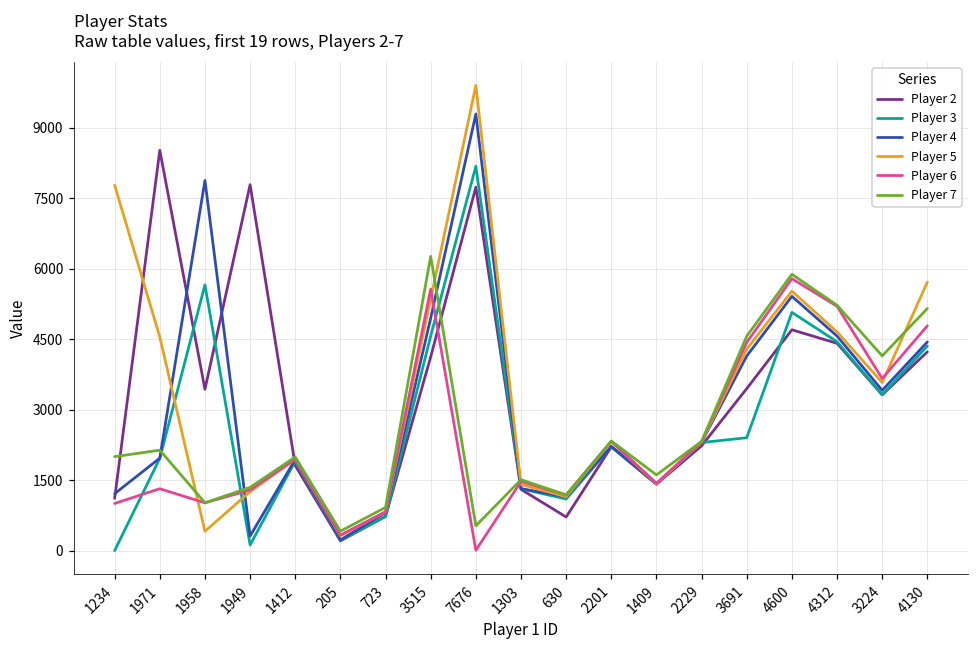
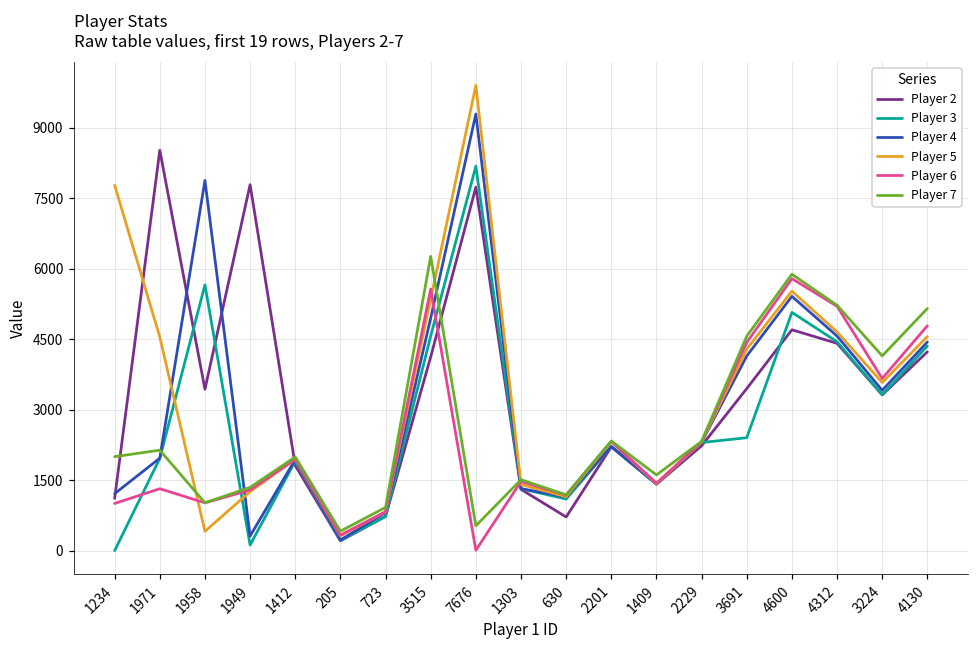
Player 5, 4130: 5700 -> 4600
